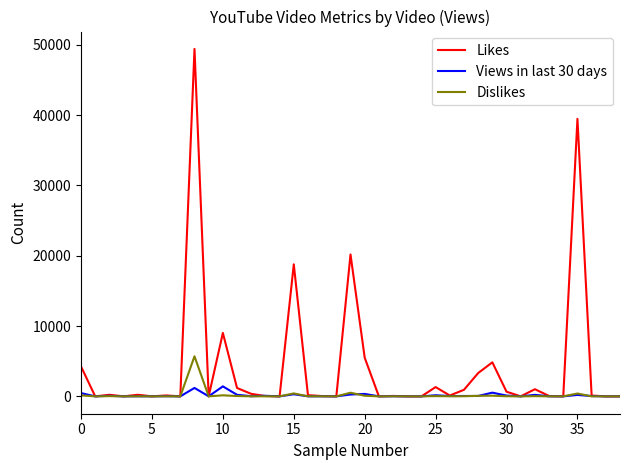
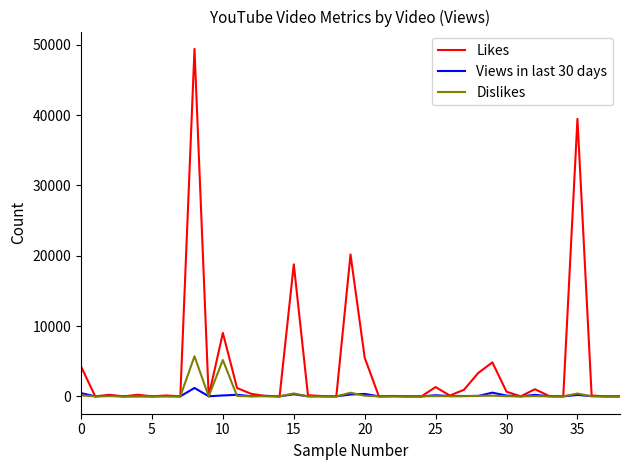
Views in last 30 days, 10: 1000 -> 0
Dislikes, 10: 0 -> 5000
